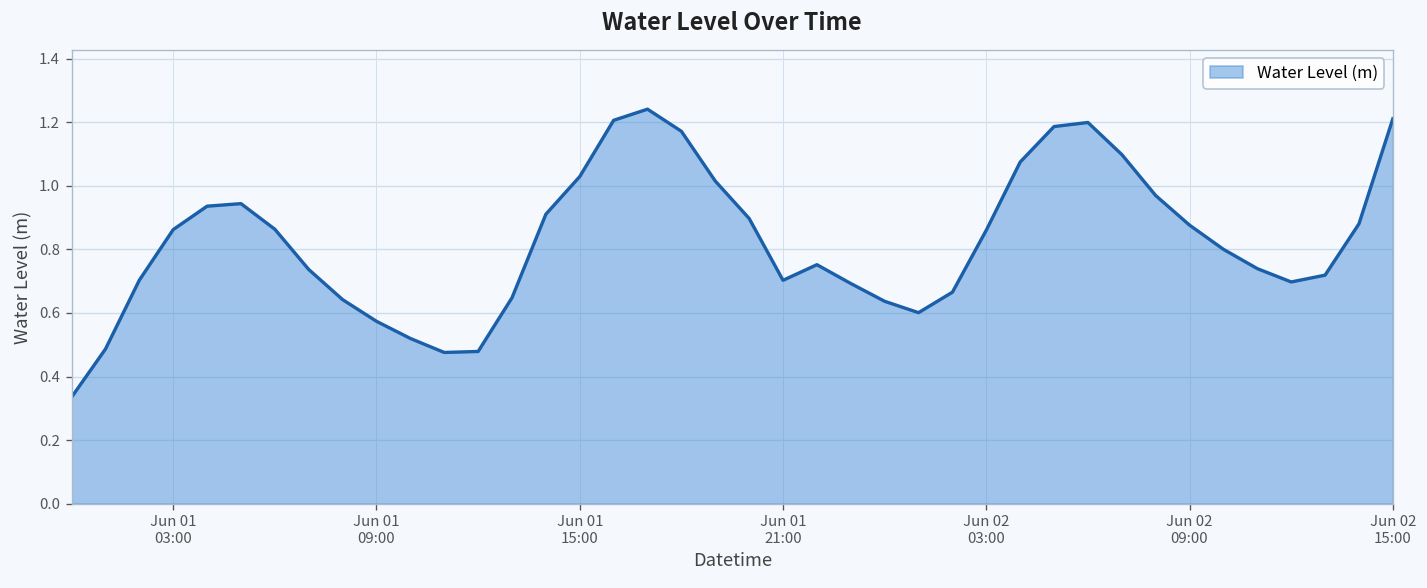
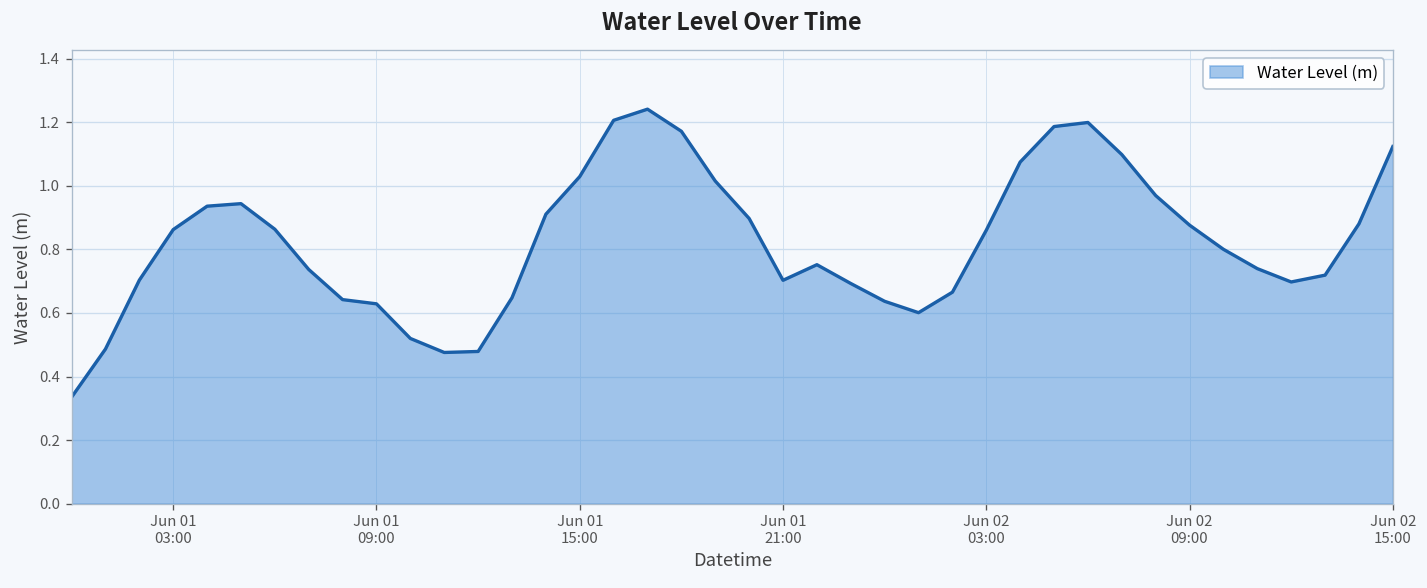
Jun 01 09:00: 0.57 -> 0.63
Jun 02 15:00: 1.21 -> 1.12
